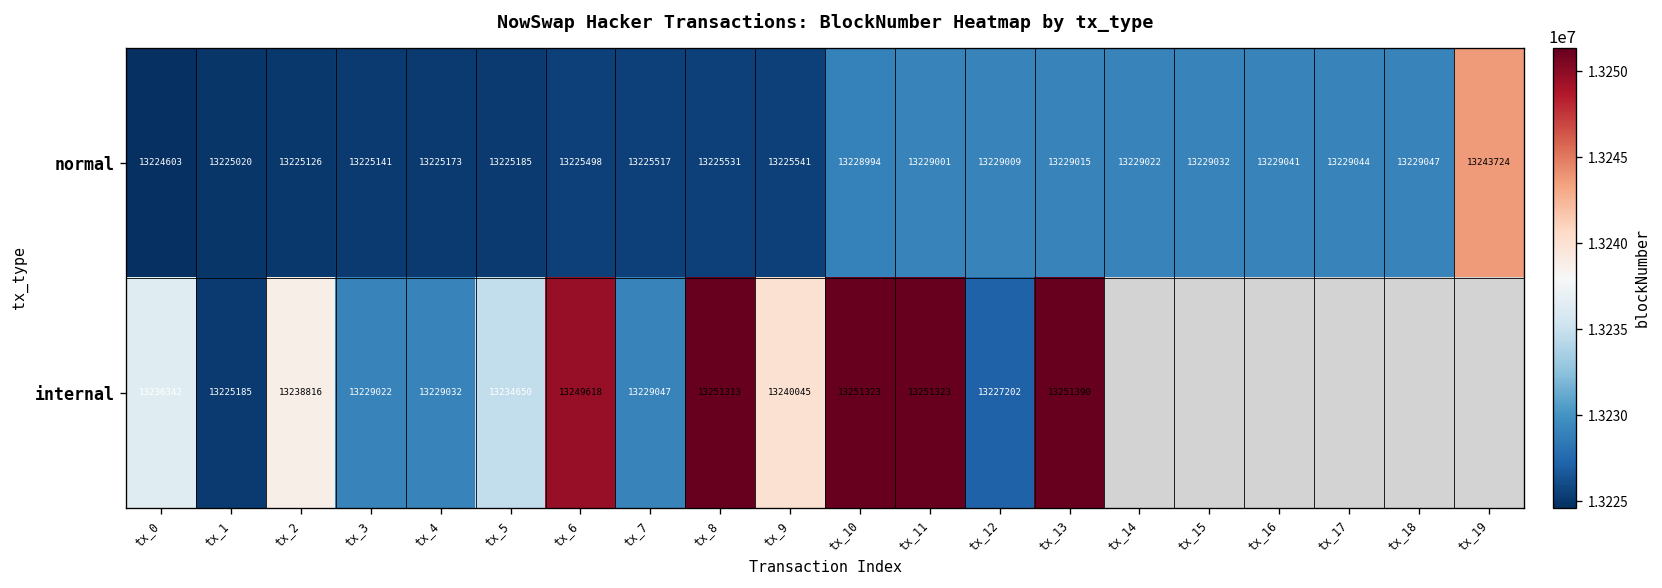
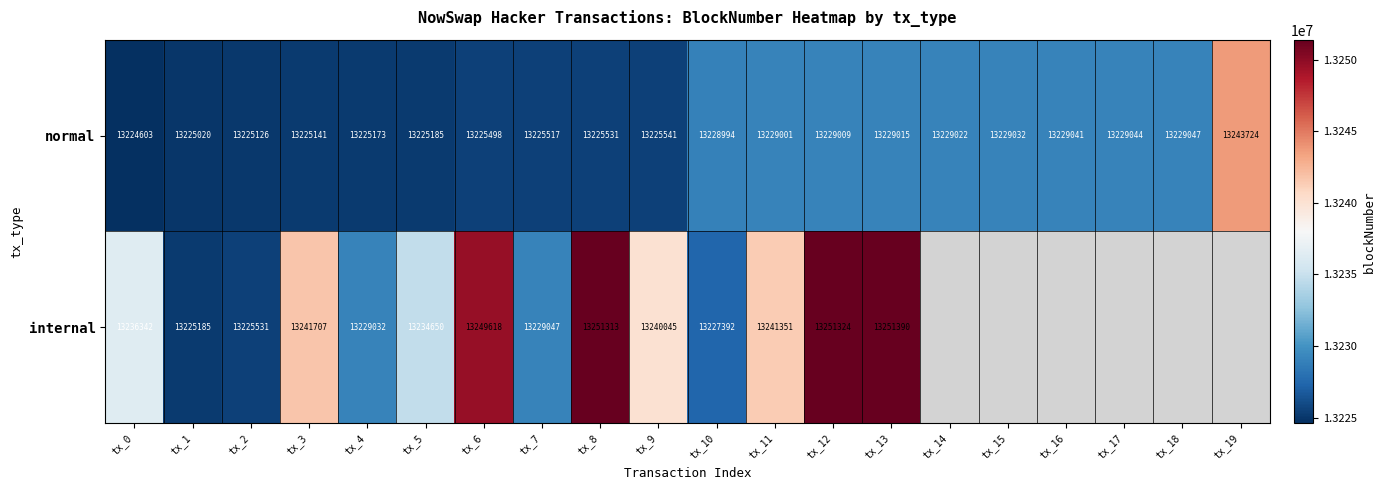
internal, tx_2: 13238816 -> 13225531
internal, tx_3: 13229022 -> 13241707
internal, tx_10: 13251323 -> 13227392
internal, tx_11: 13251323 -> 13241351
internal, tx_12: 13227202 -> 13251324
